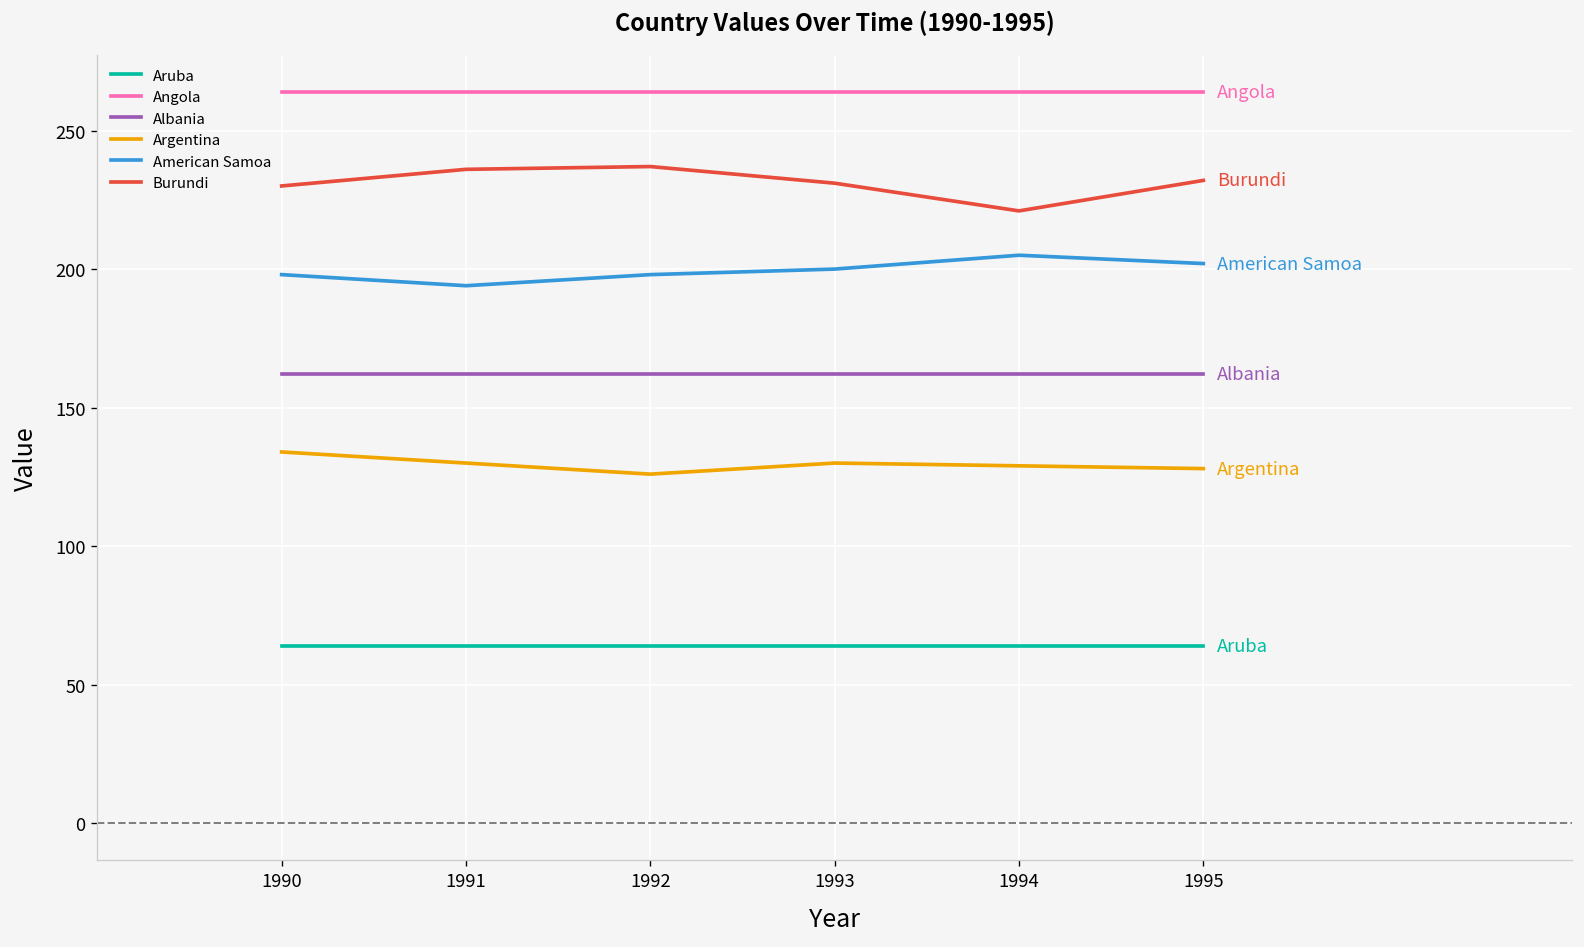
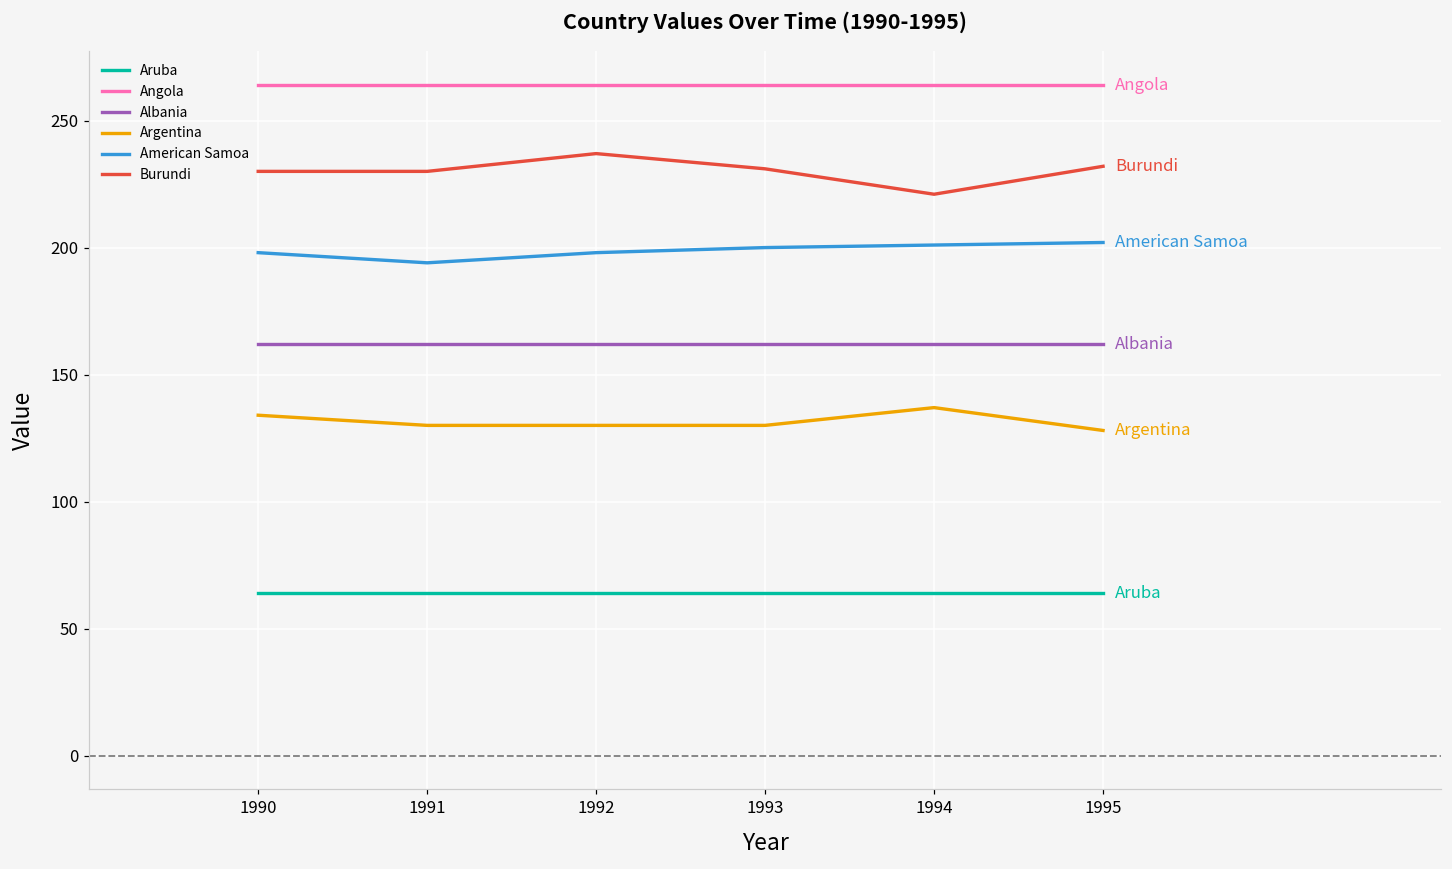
Burundi, 1991: 236 -> 230
Argentina, 1992: 126 -> 130
Argentina, 1994: 129 -> 137
American Samoa, 1994: 205 -> 201
